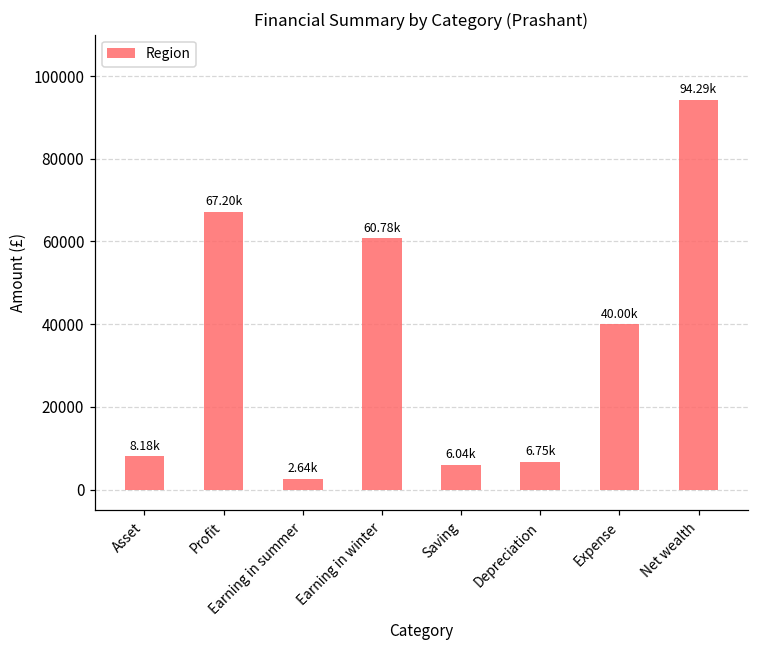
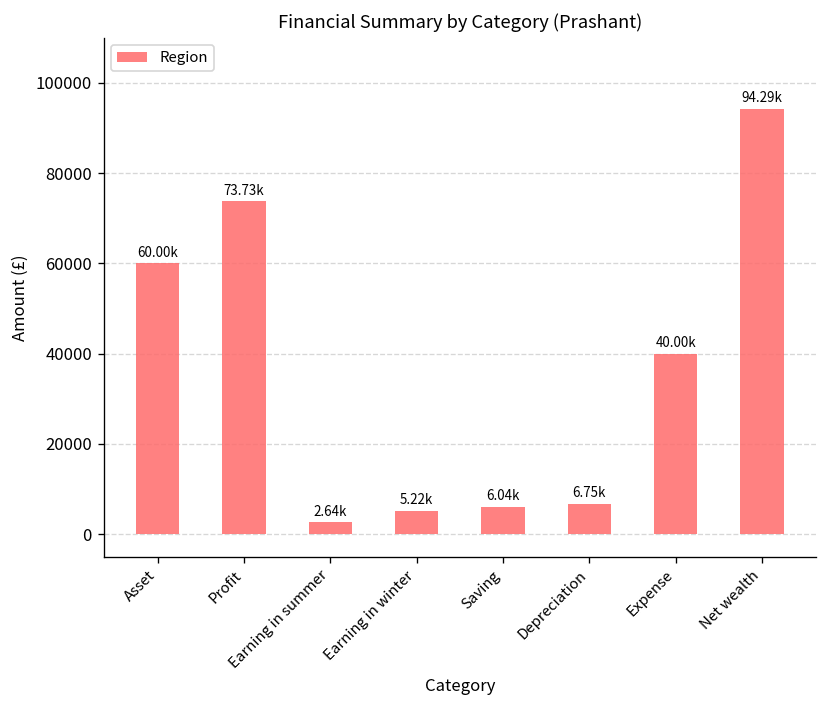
Asset: 8.18k -> 60.00k
Profit: 67.20k -> 73.73k
Earning in winter: 60.78k -> 5.22k
